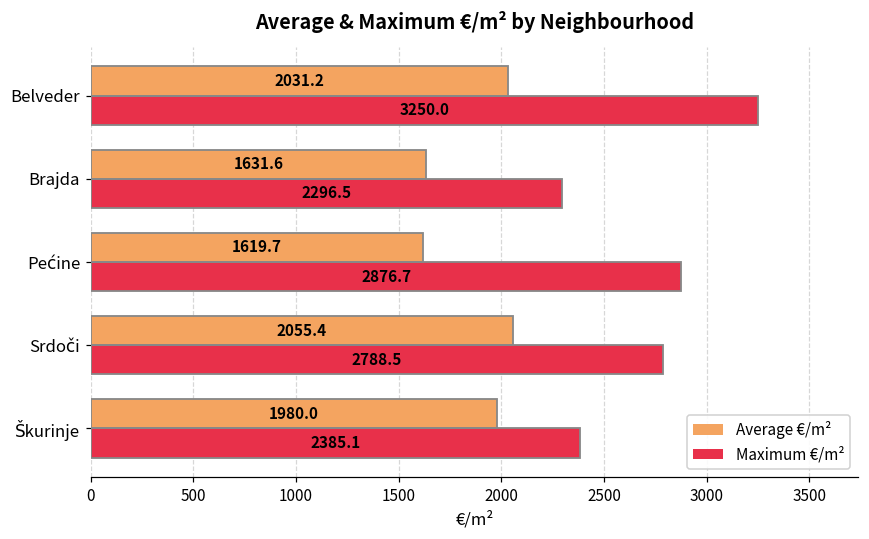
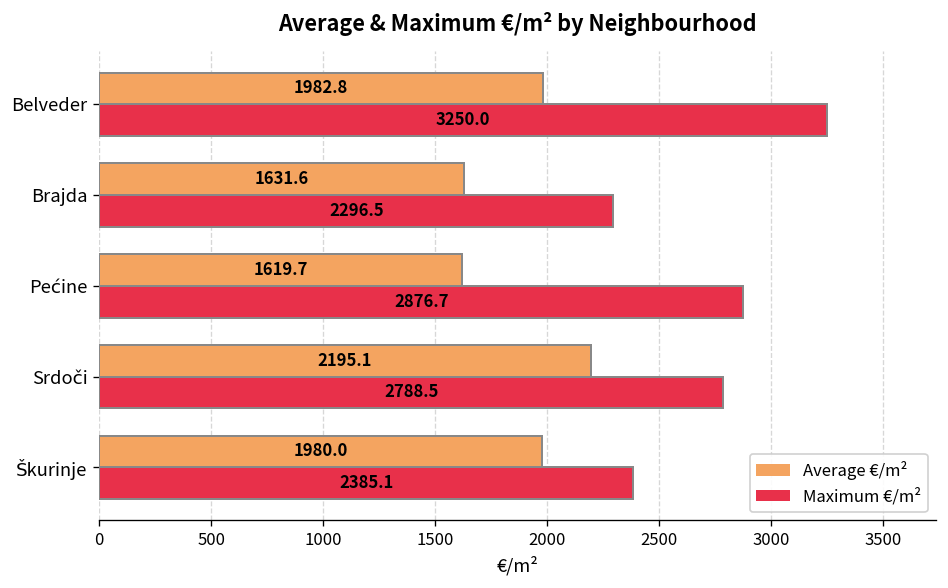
Average €/m², Belveder: 2031.2 -> 1982.8
Average €/m², Srdoči: 2055.4 -> 2195.1
